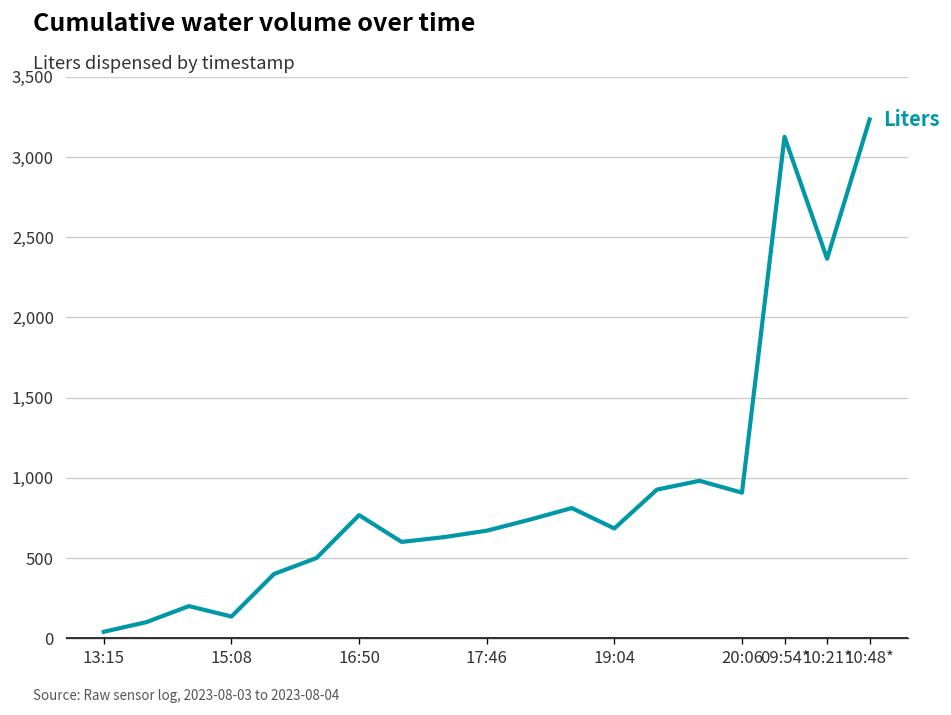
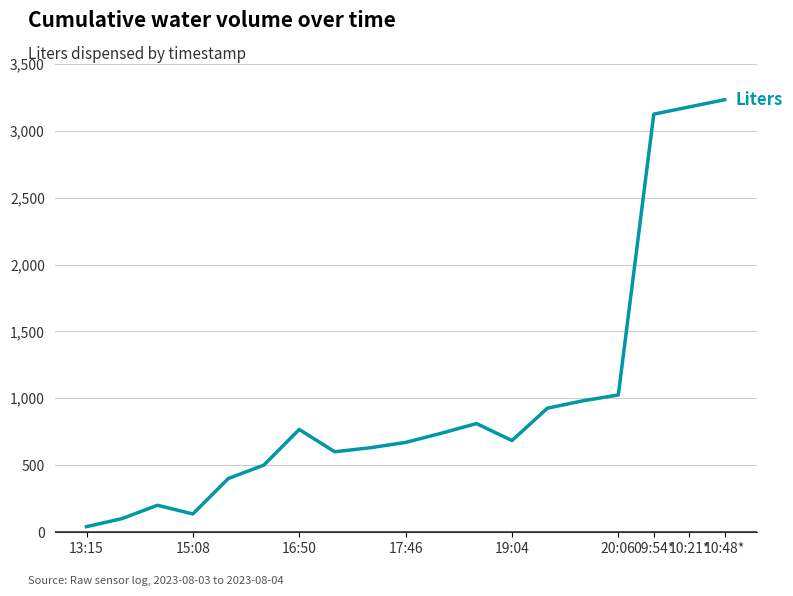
20:06: 910 -> 1,030
10:21*: 2,370 -> 3,180
